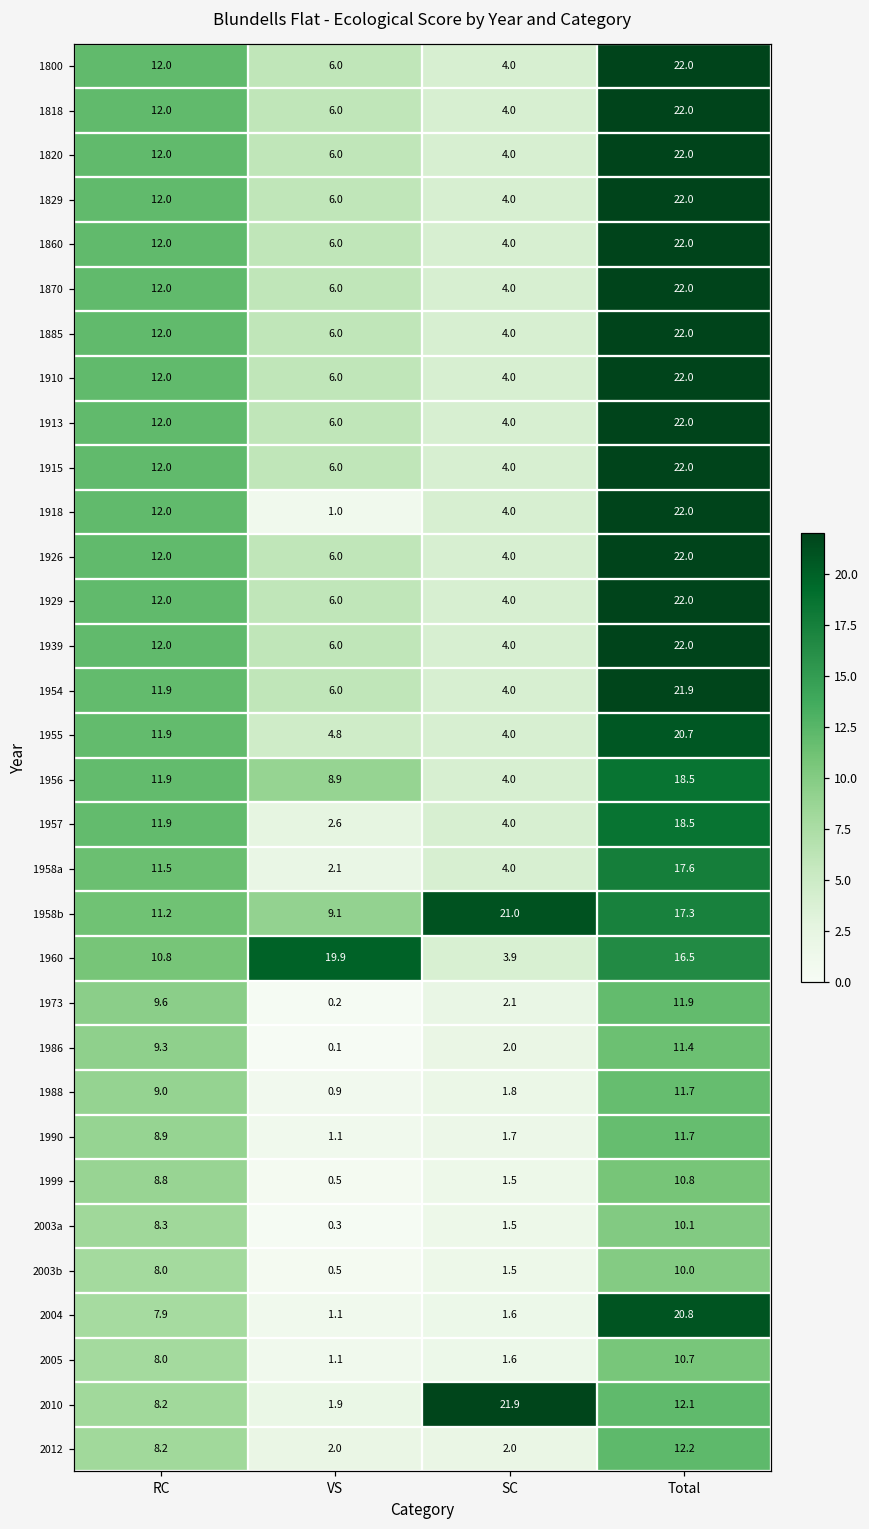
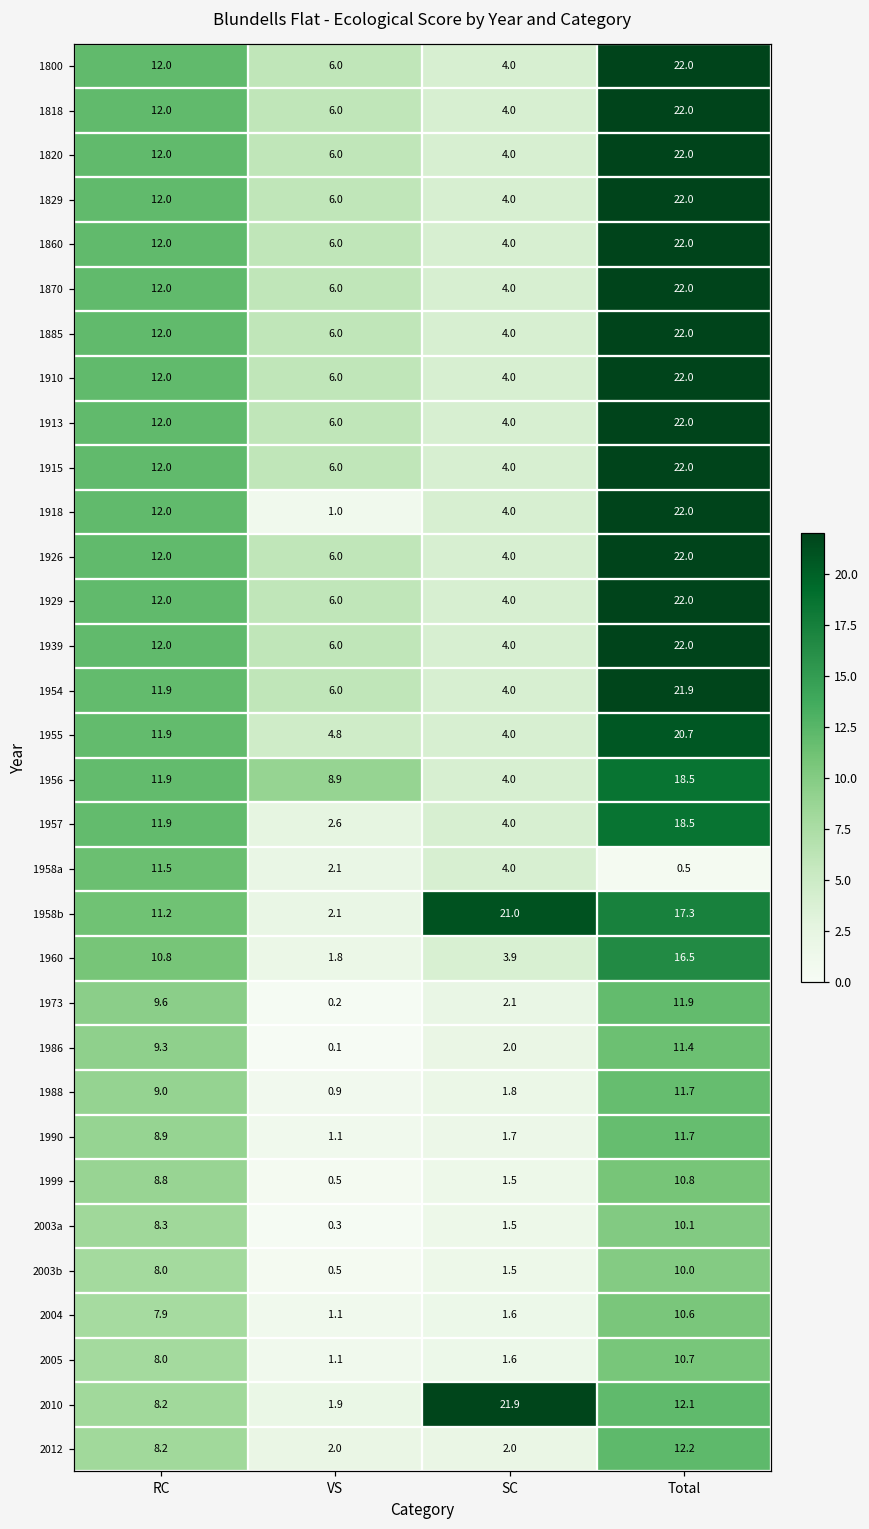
1958a, Total: 17.6 -> 0.5
1958b, VS: 9.1 -> 2.1
1960, VS: 19.9 -> 1.8
2004, Total: 20.8 -> 10.6
